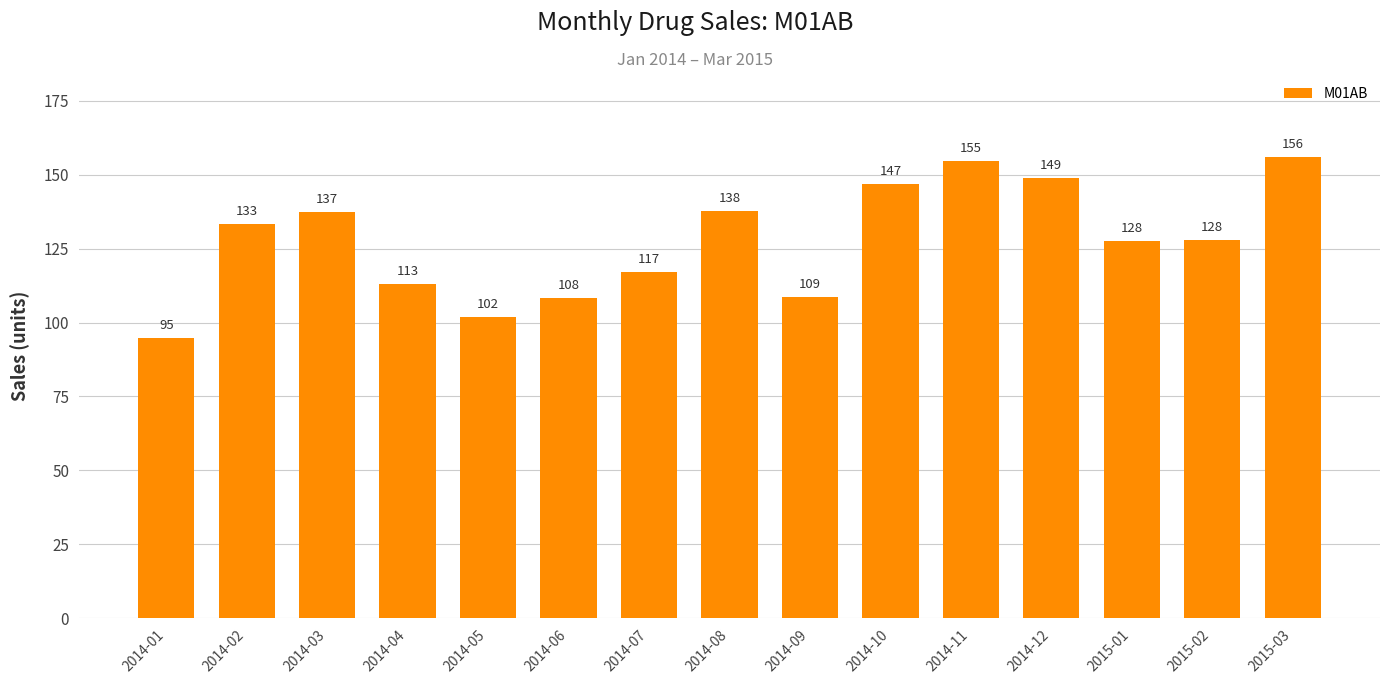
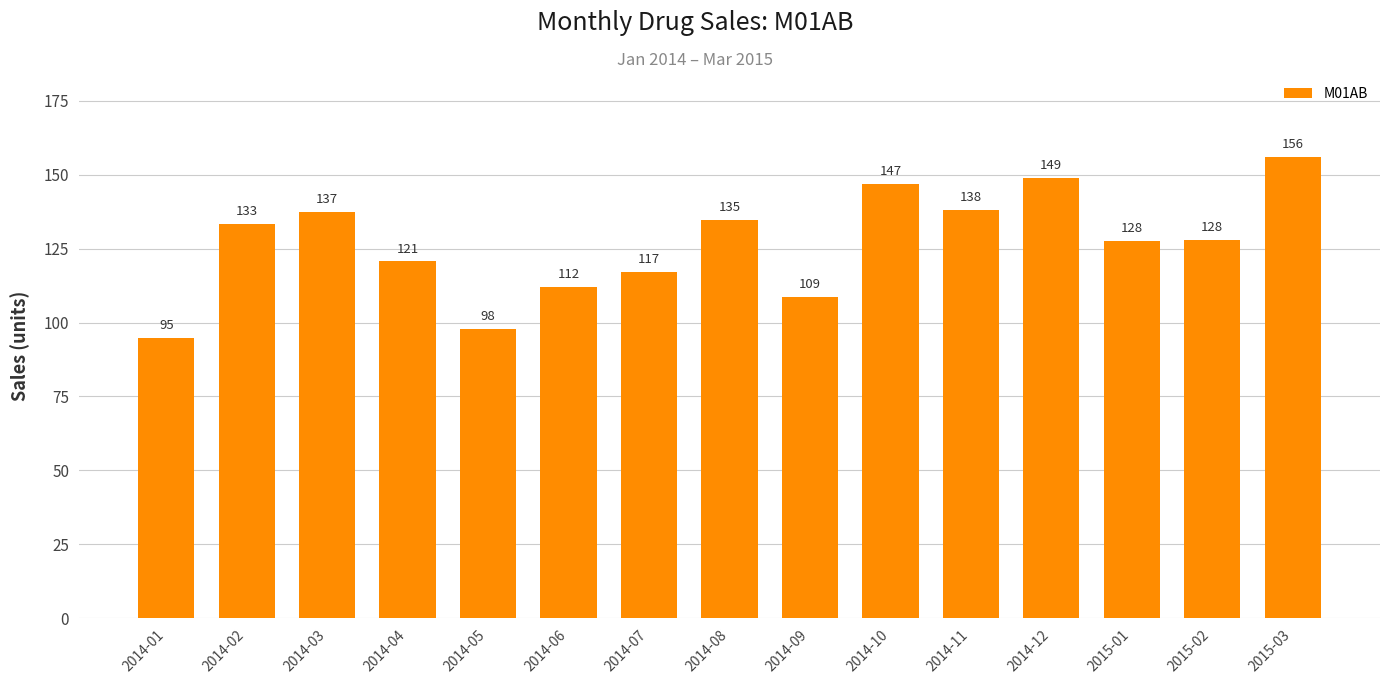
2014-04: 113 -> 121
2014-05: 102 -> 98
2014-06: 108 -> 112
2014-08: 138 -> 135
2014-11: 155 -> 138
